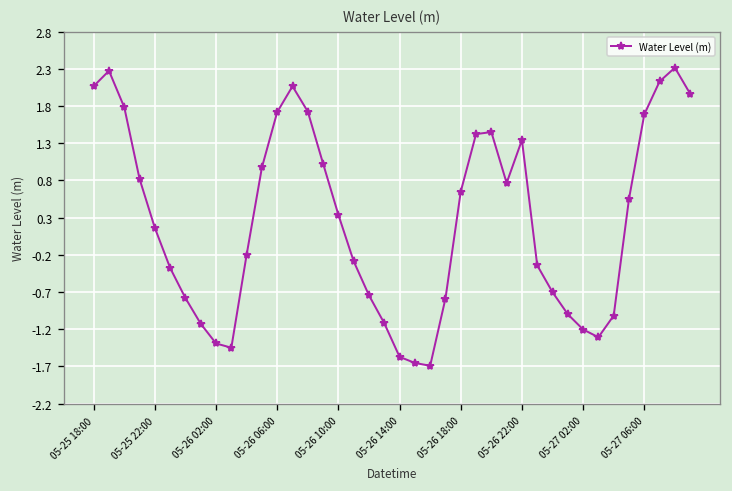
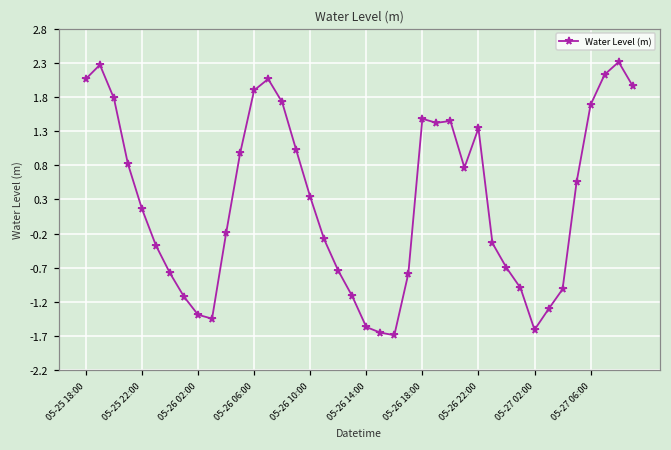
05-26 06:00: 1.7 -> 1.9
05-26 18:00: 0.7 -> 1.5
05-27 02:00: -1.2 -> -1.6
